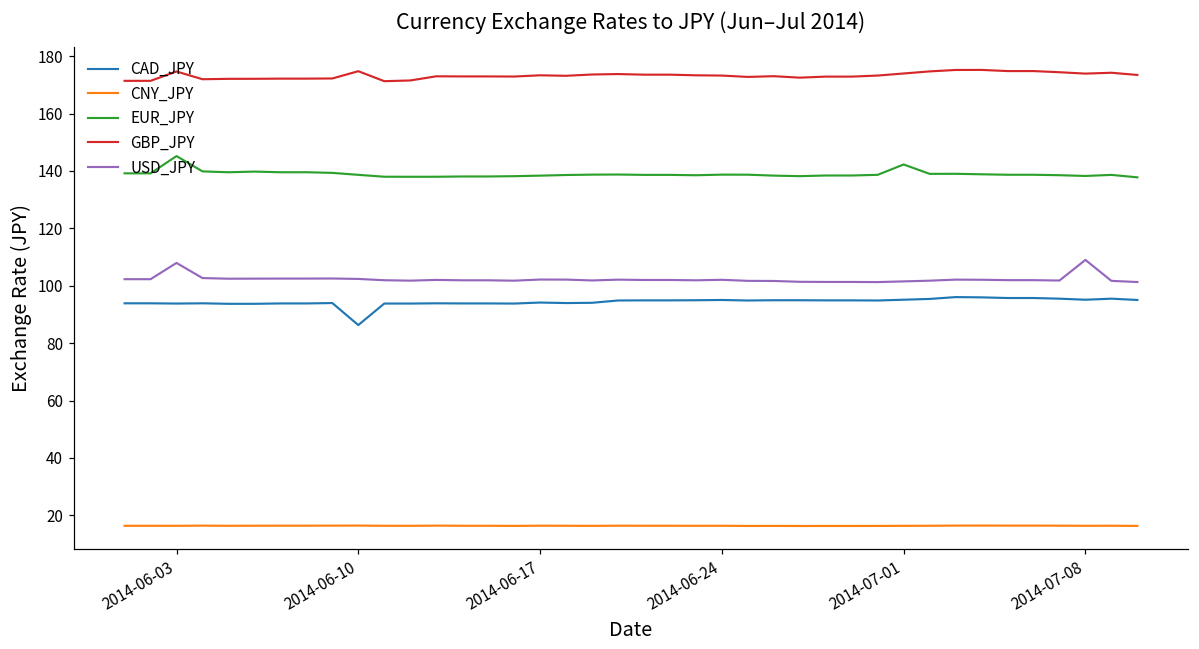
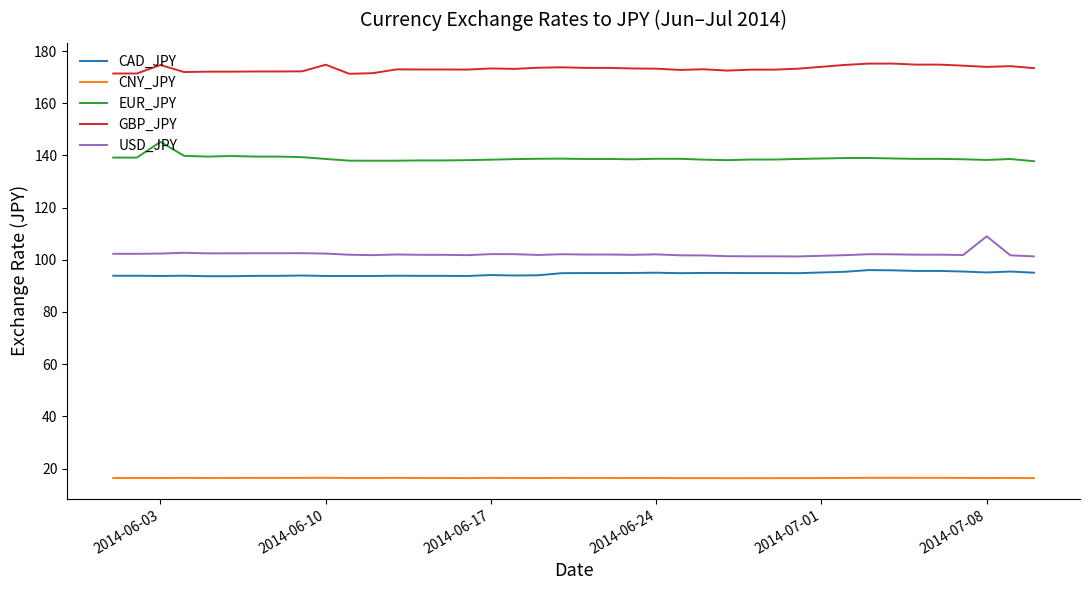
USD_JPY, 2014-06-03: 108 -> 102
CAD_JPY, 2014-06-10: 86 -> 94
EUR_JPY, 2014-07-01: 142 -> 139
